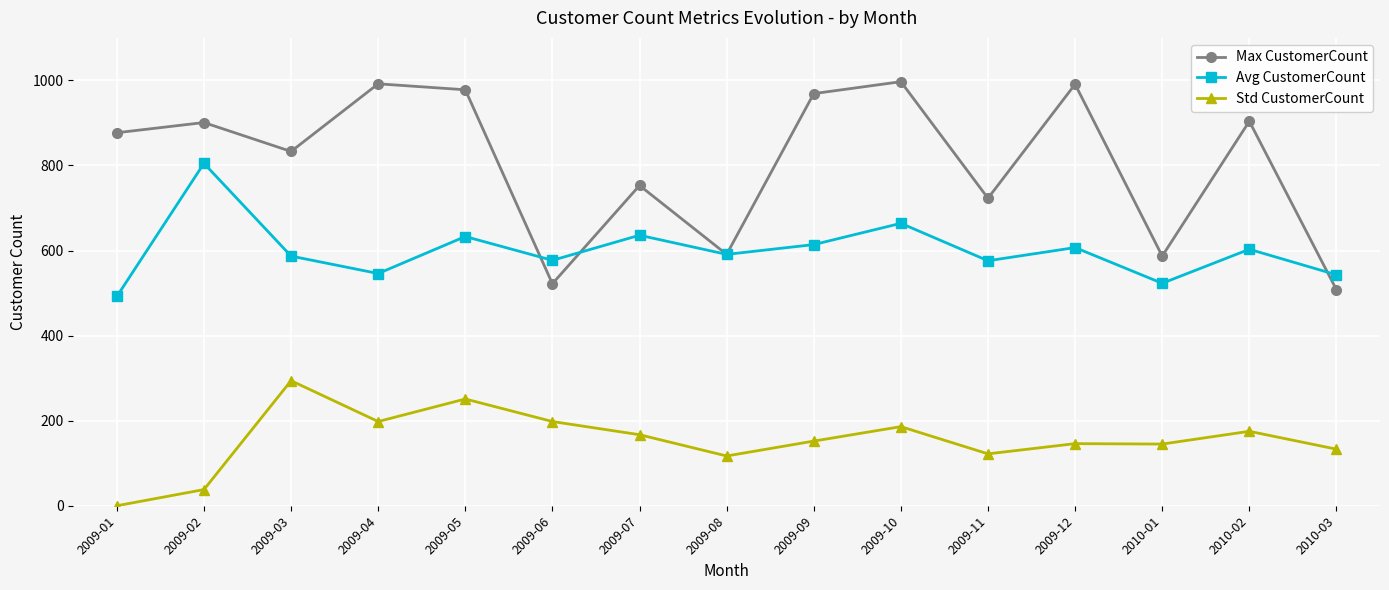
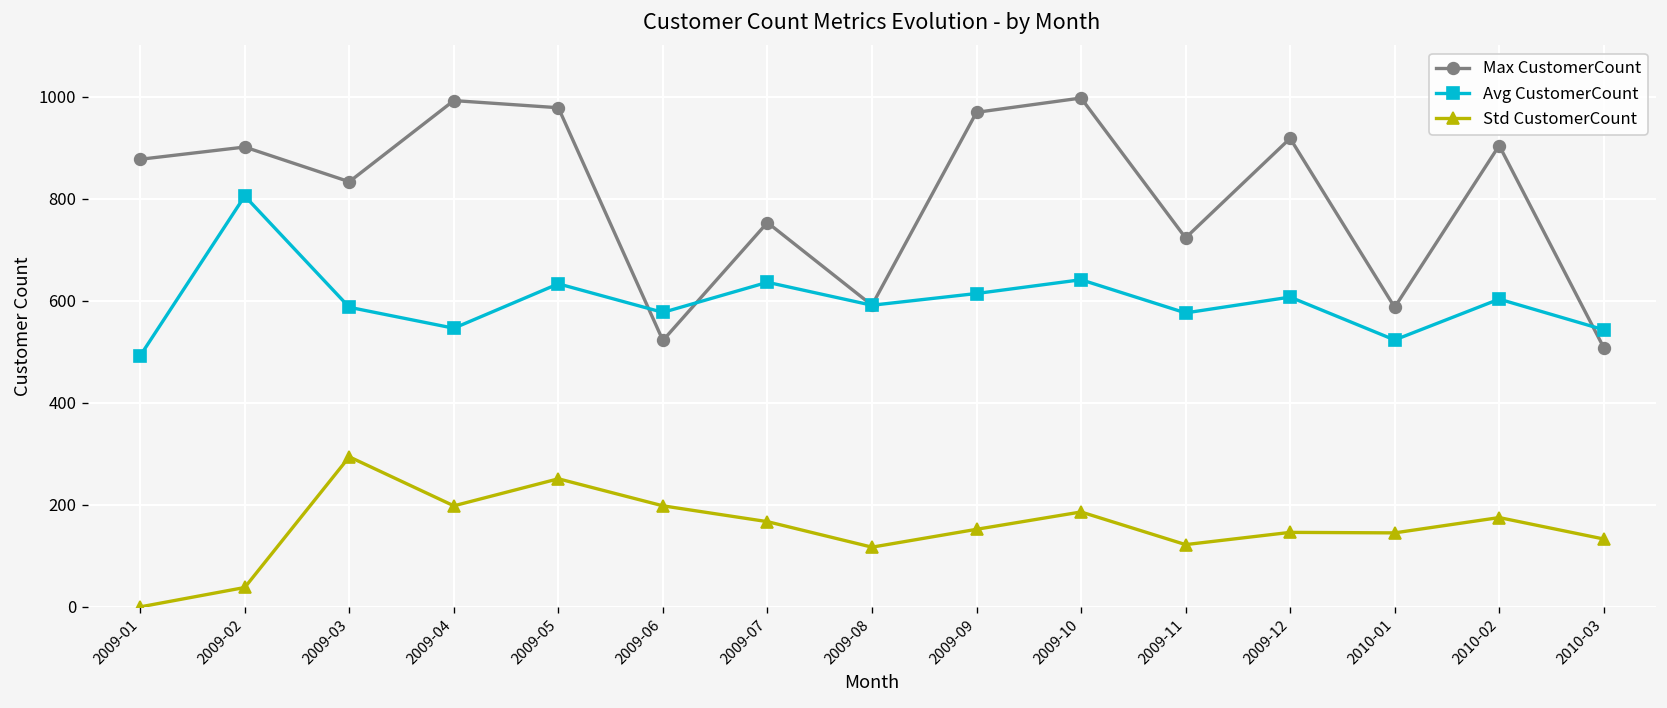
Avg CustomerCount, 2009-10: 660 -> 640
Max CustomerCount, 2009-12: 990 -> 920
